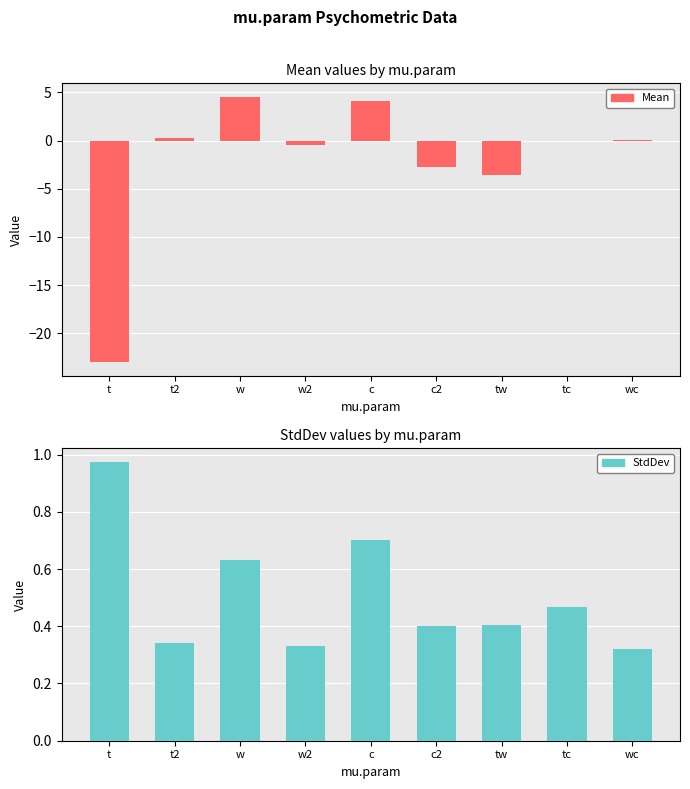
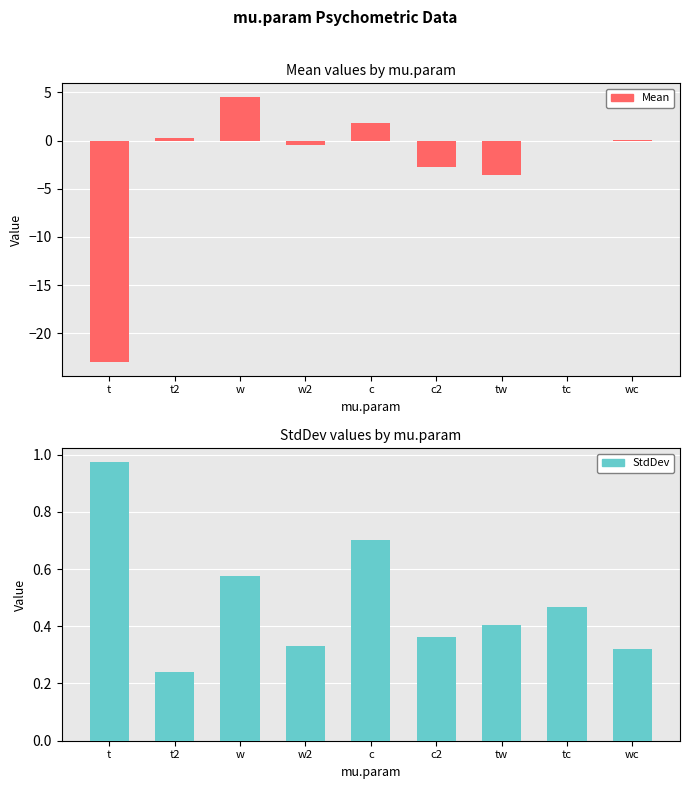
Mean values by mu.param, c: 4 -> 2
StdDev values by mu.param, t2: 0.34 -> 0.24
StdDev values by mu.param, w: 0.63 -> 0.57
StdDev values by mu.param, c2: 0.40 -> 0.36
